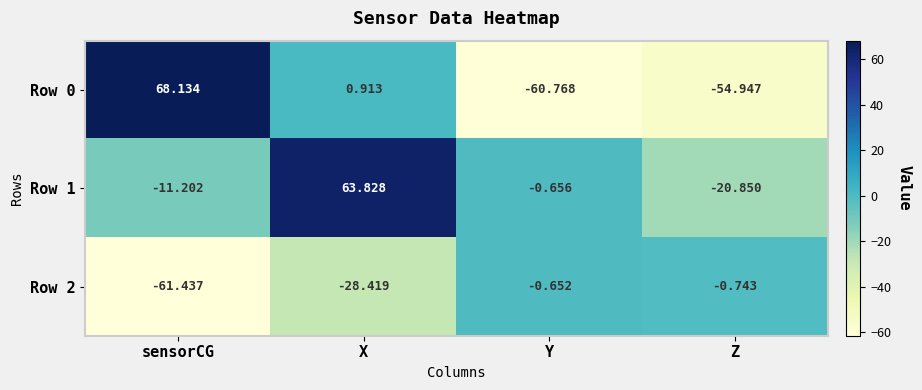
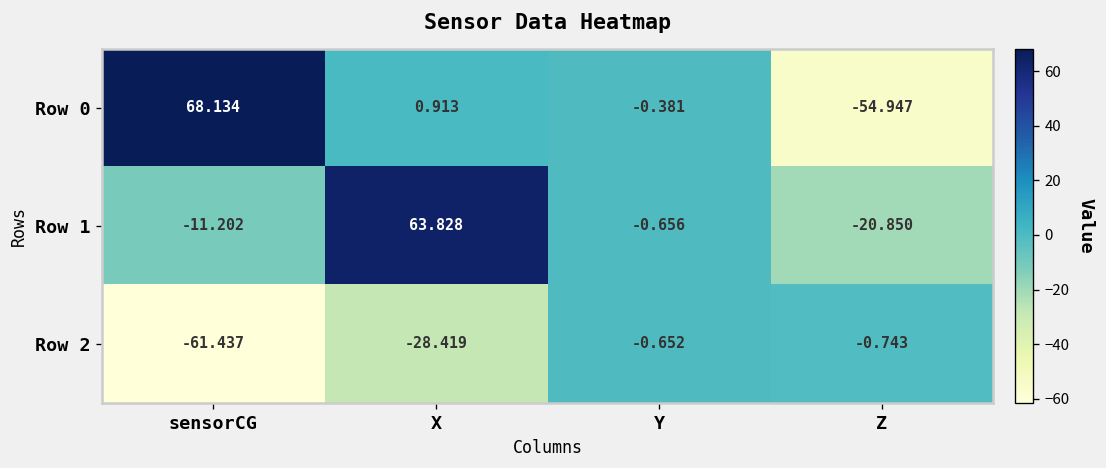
Row 0, Y: -60.768 -> -0.381
